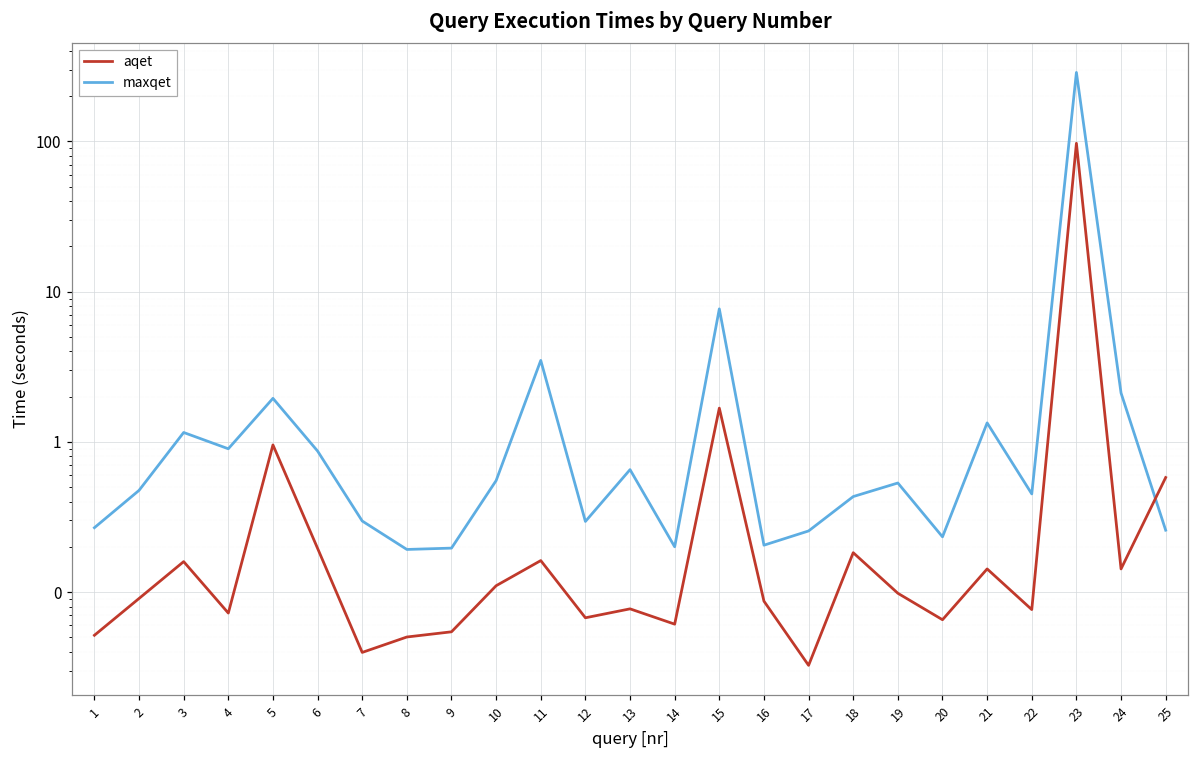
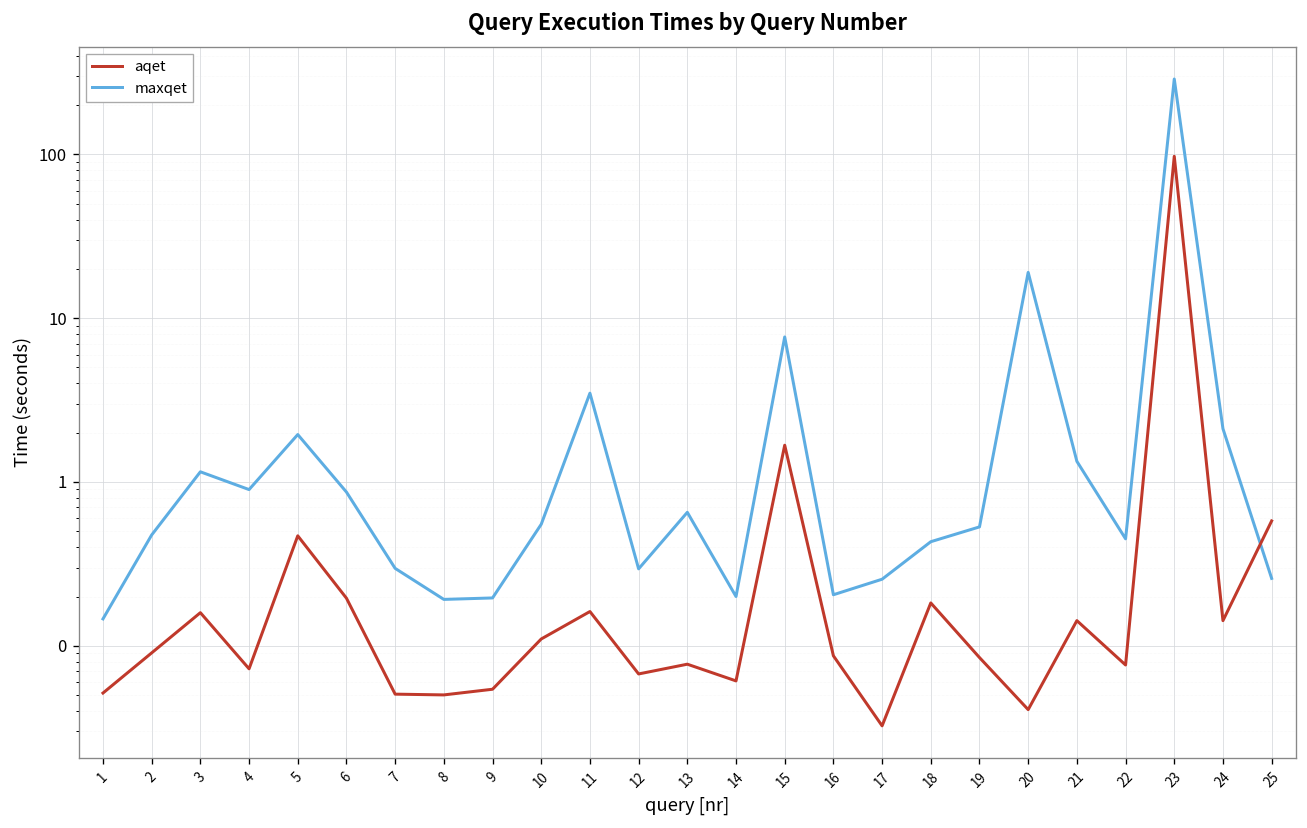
maxqet, 1: 0.27 -> 0.15
aqet, 5: 1.0 -> 0.47
aqet, 7: 0.040 -> 0.051
aqet, 19: 0.10 -> 0.08
aqet, 20: 0.07 -> 0.041
maxqet, 20: 0.23 -> 19
